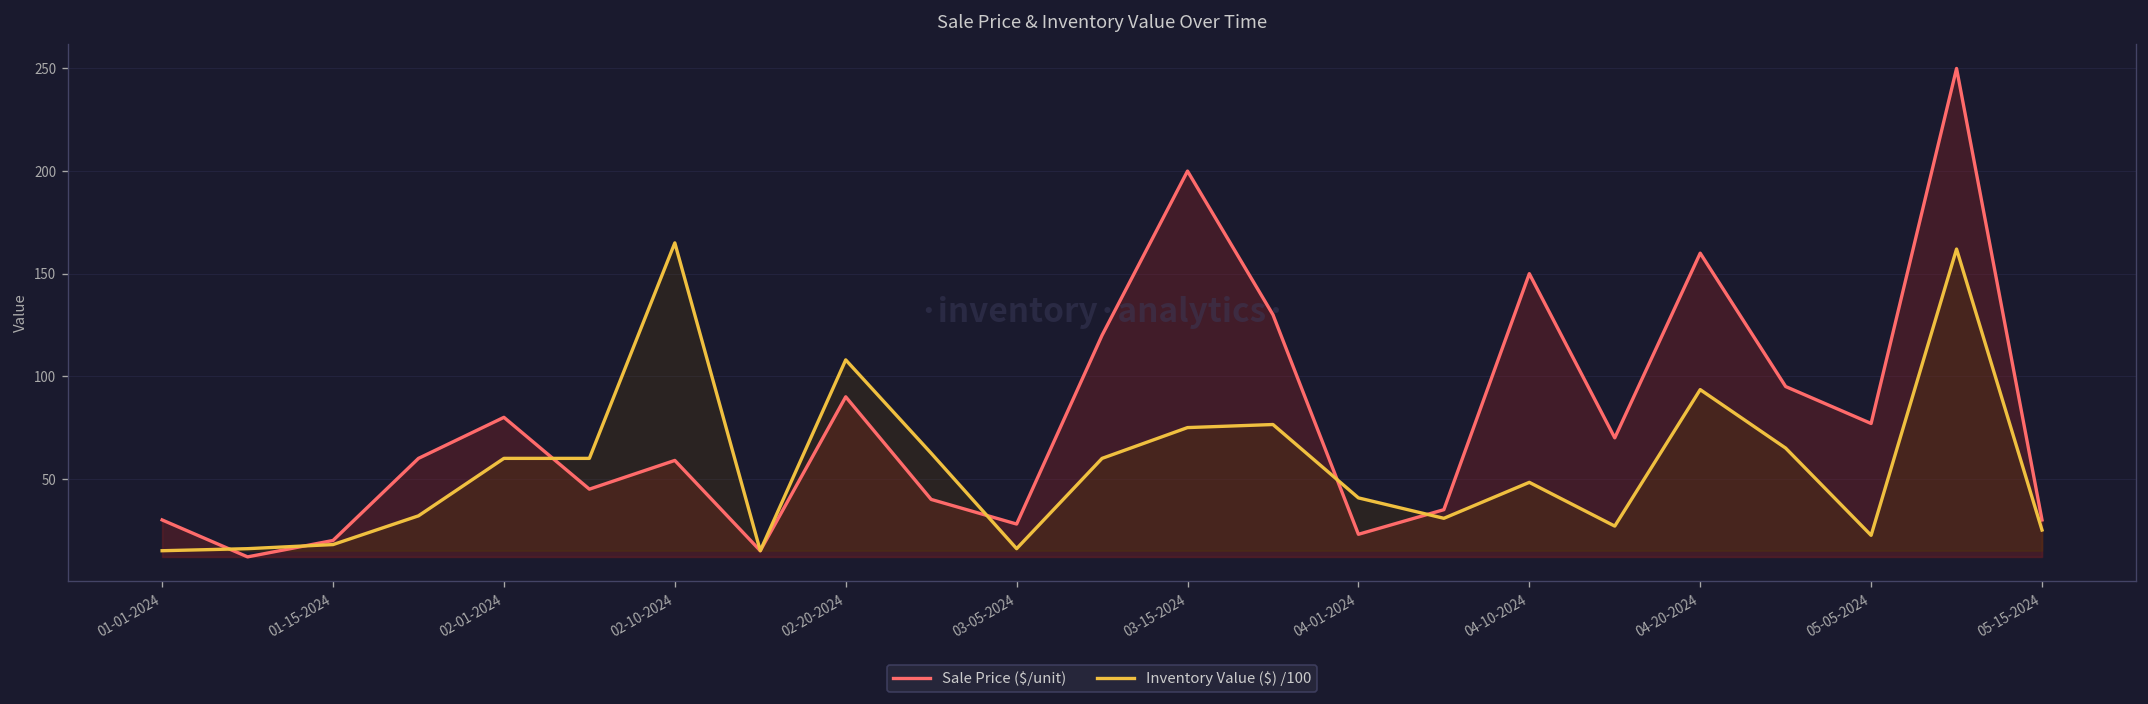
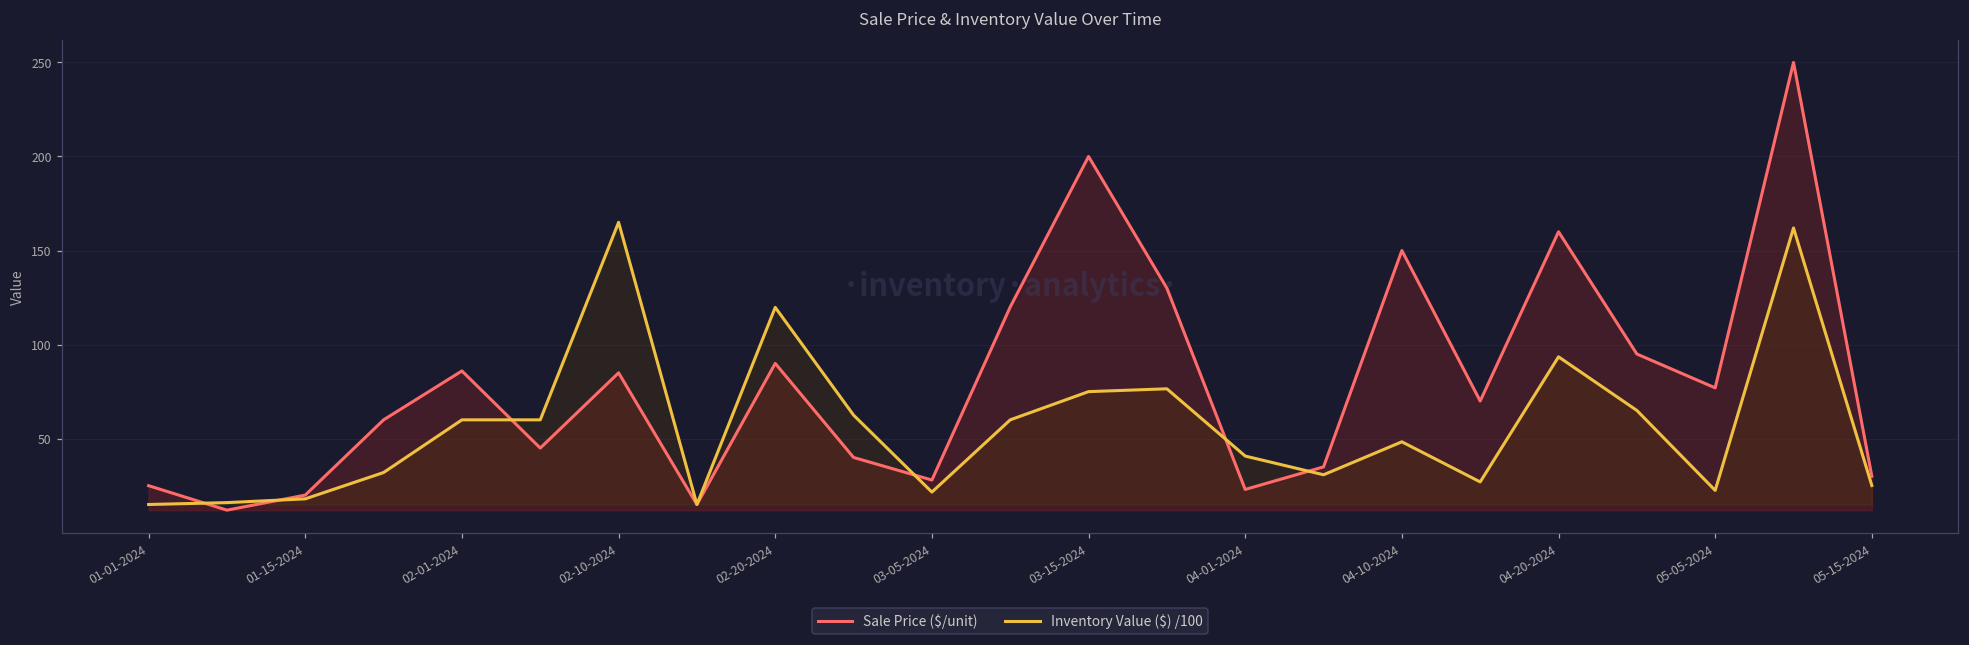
Sale Price ($/unit), 01-01-2024: 30 -> 25
Sale Price ($/unit), 02-01-2024: 80 -> 86
Sale Price ($/unit), 02-10-2024: 59 -> 85
Inventory Value ($) /100, 02-20-2024: 108 -> 120
Inventory Value ($) /100, 03-05-2024: 16 -> 22
